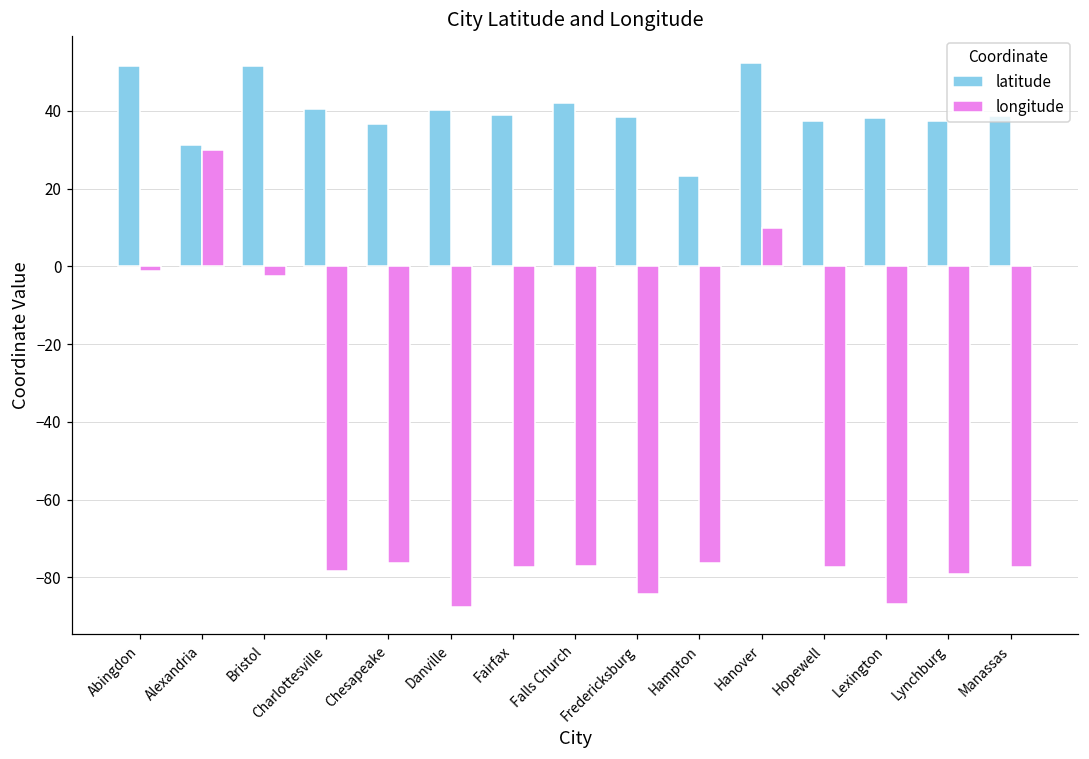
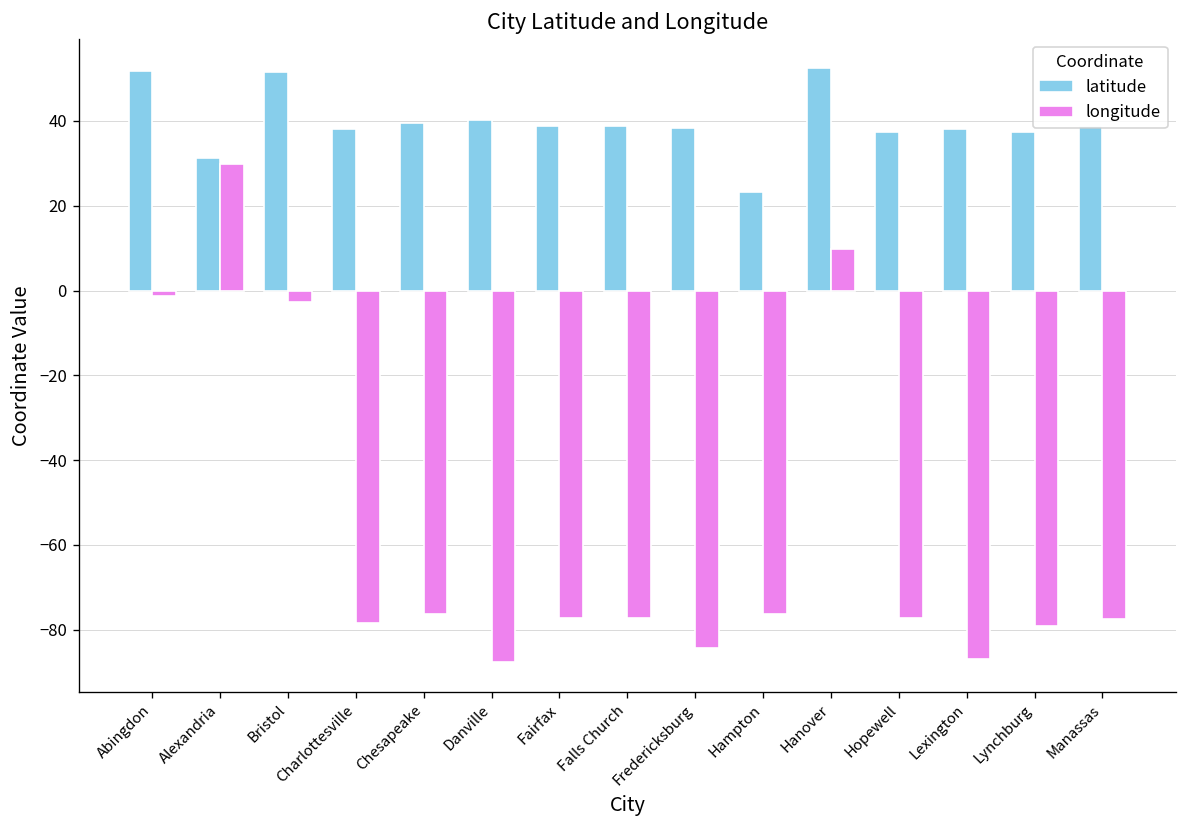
latitude, Charlottesville: 41 -> 38
latitude, Chesapeake: 37 -> 40
latitude, Falls Church: 42 -> 39
